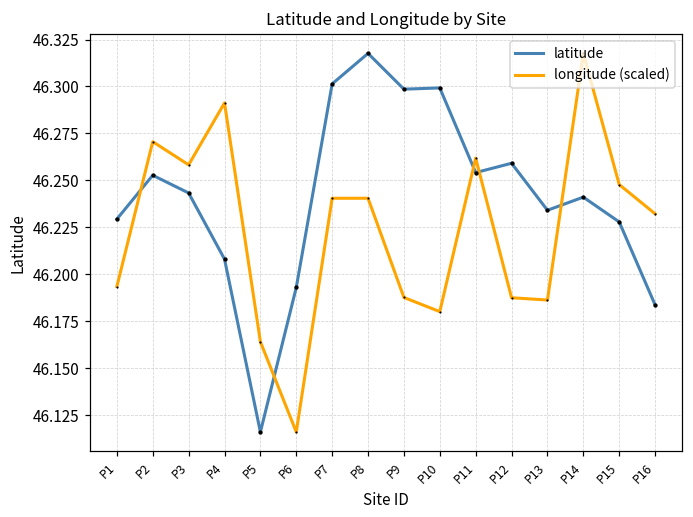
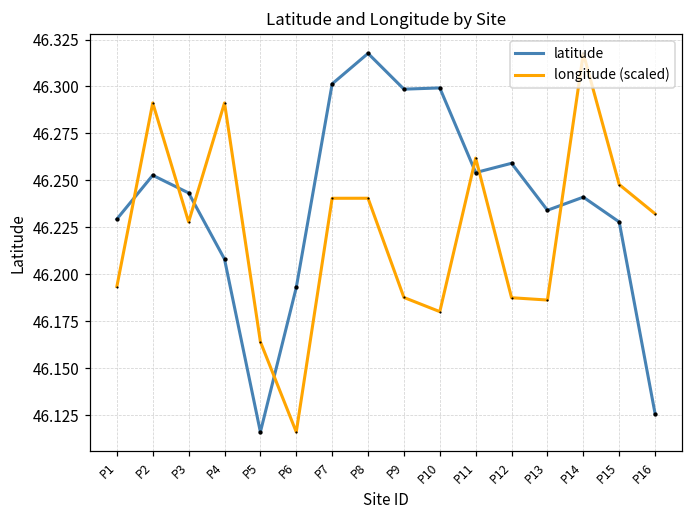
longitude (scaled), P2: 46.271 -> 46.291
longitude (scaled), P3: 46.258 -> 46.228
latitude, P16: 46.184 -> 46.126
